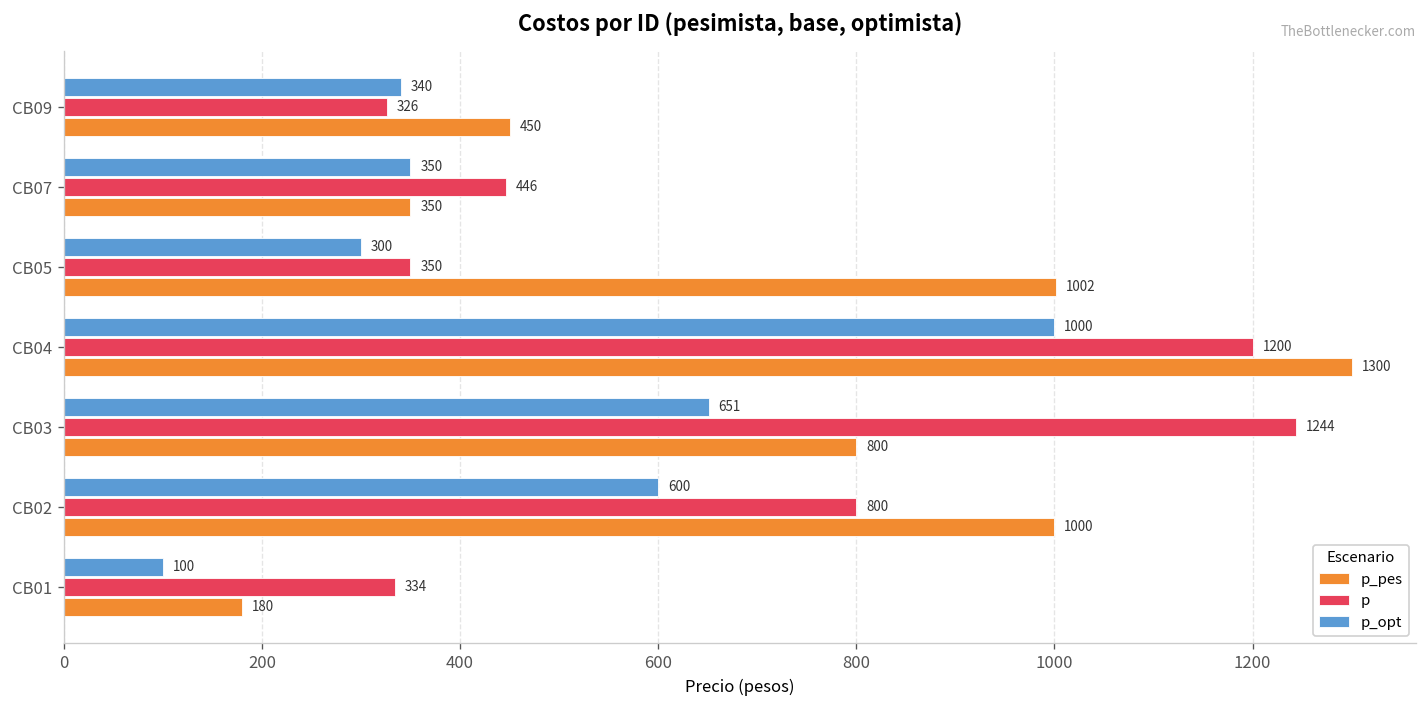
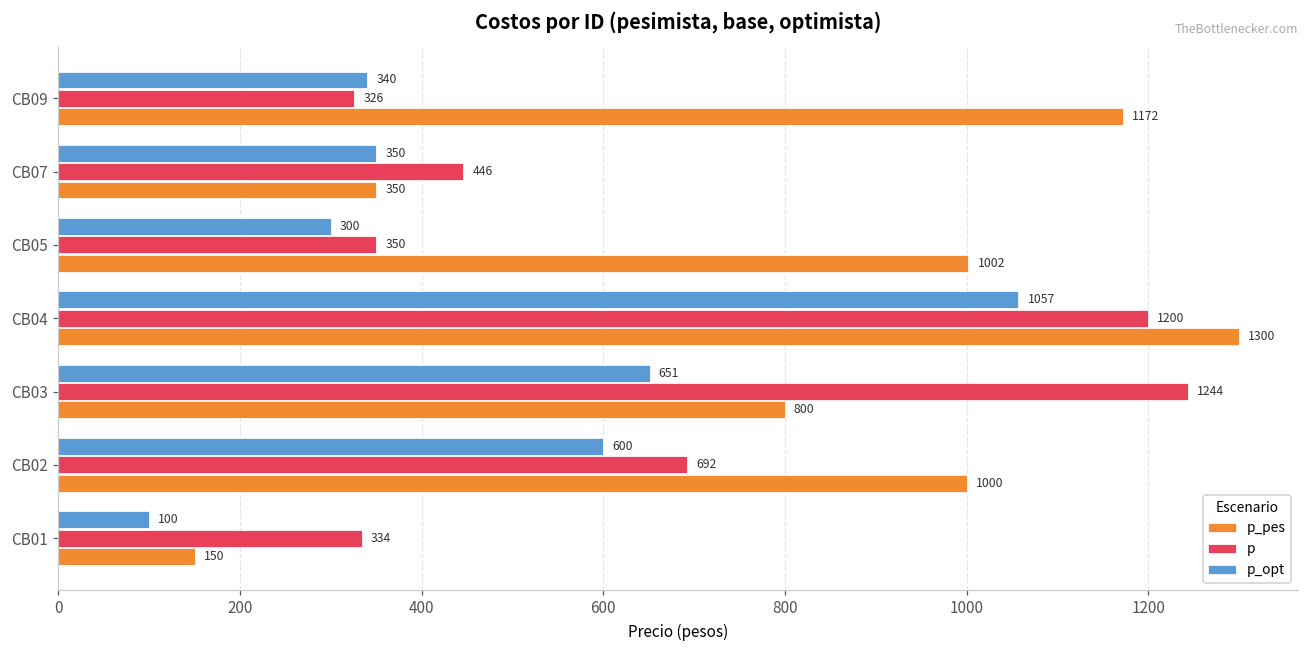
p_pes, CB09: 450 -> 1172
p_opt, CB04: 1000 -> 1057
p, CB02: 800 -> 692
p_pes, CB01: 180 -> 150
